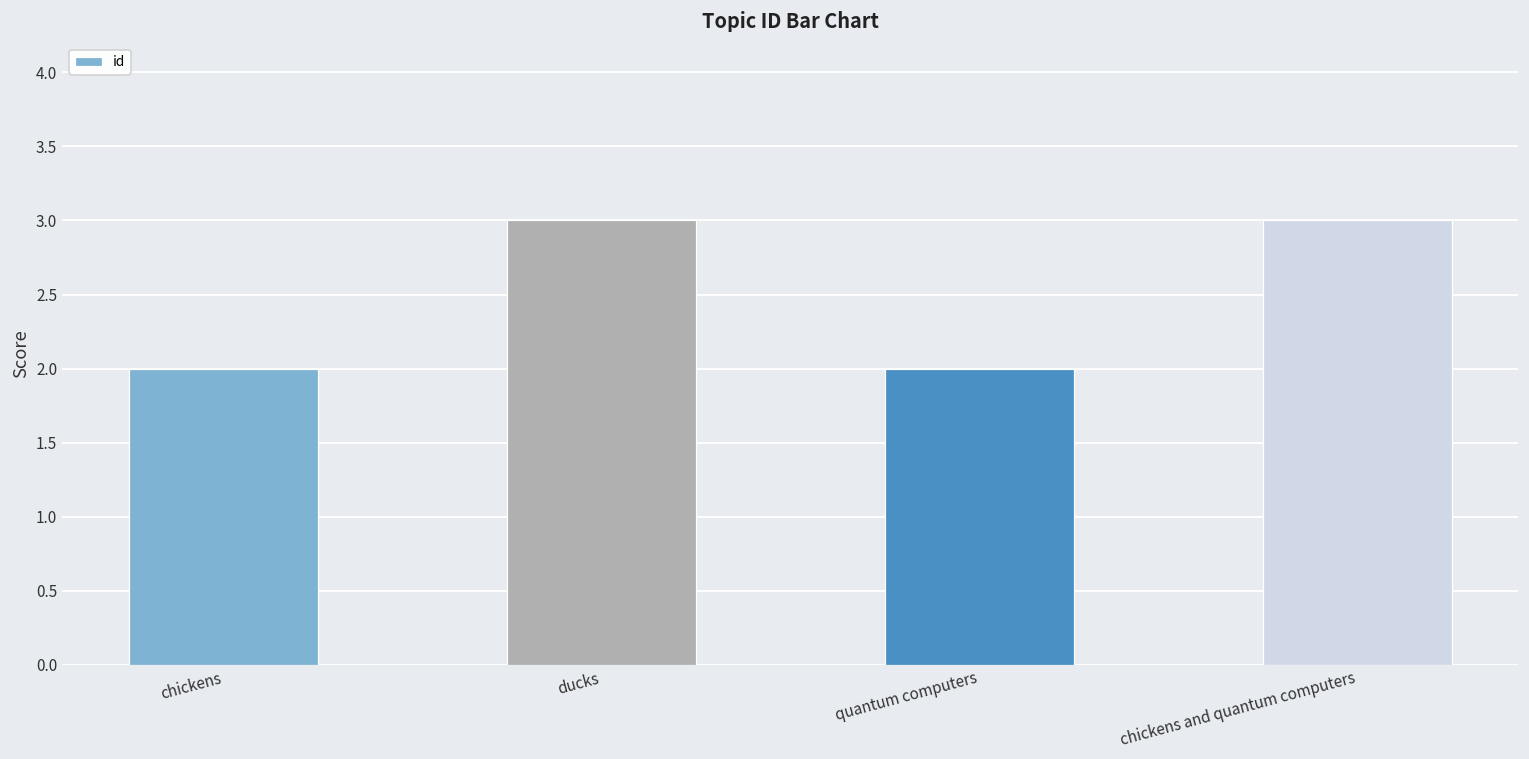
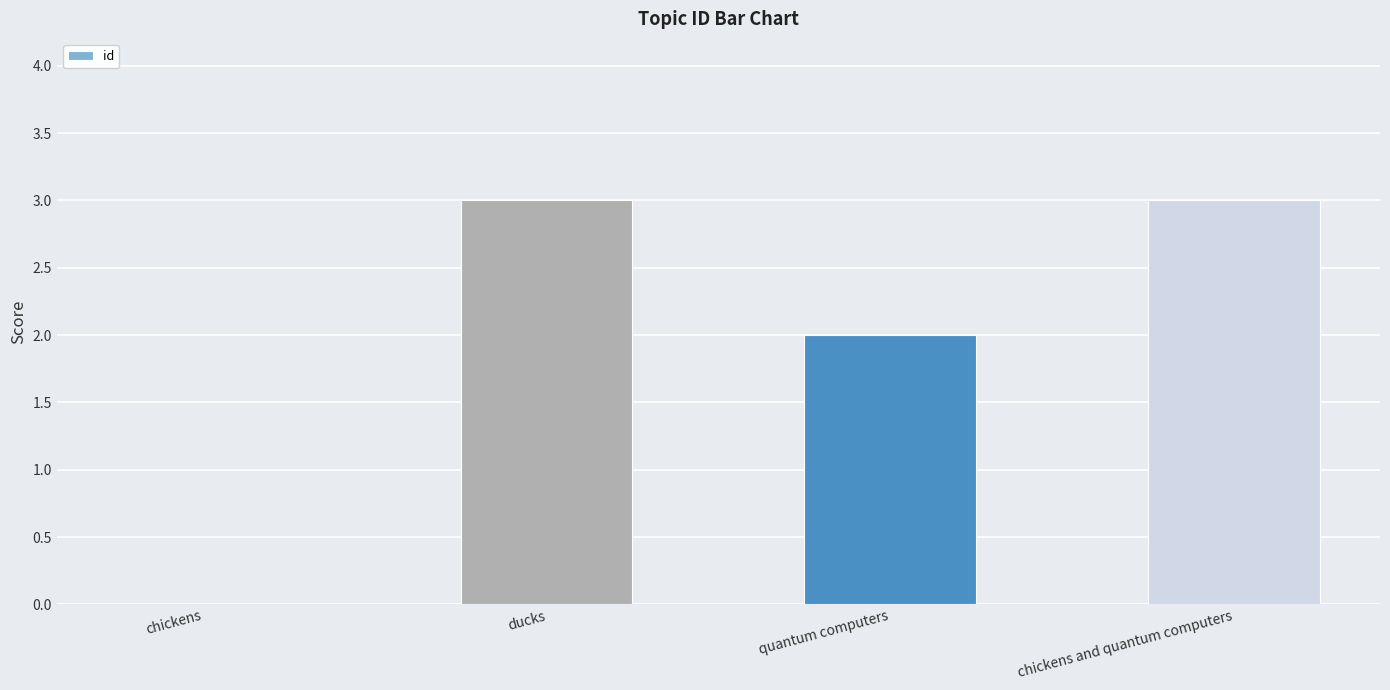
chickens: 2 -> 0
